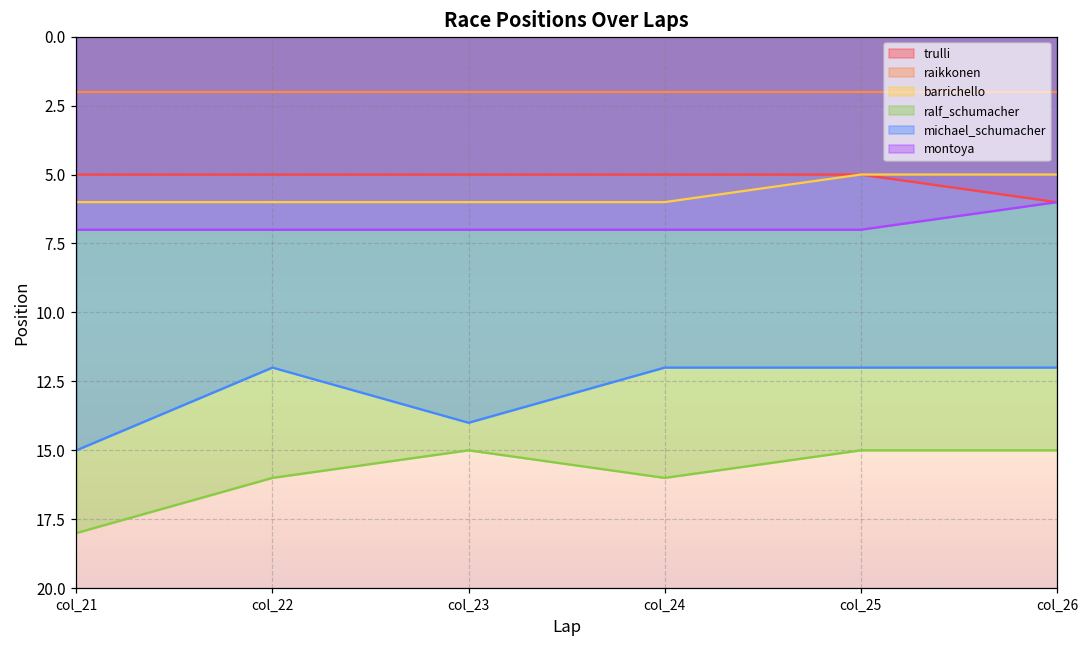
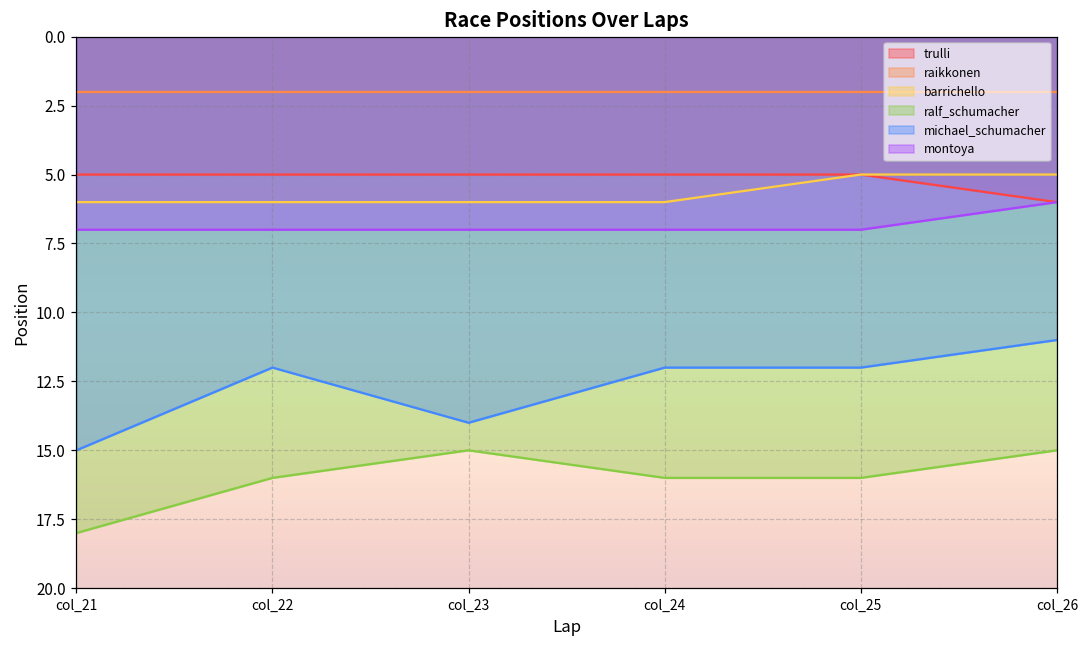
ralf_schumacher, col_25: 15 -> 16
michael_schumacher, col_26: 12 -> 11
